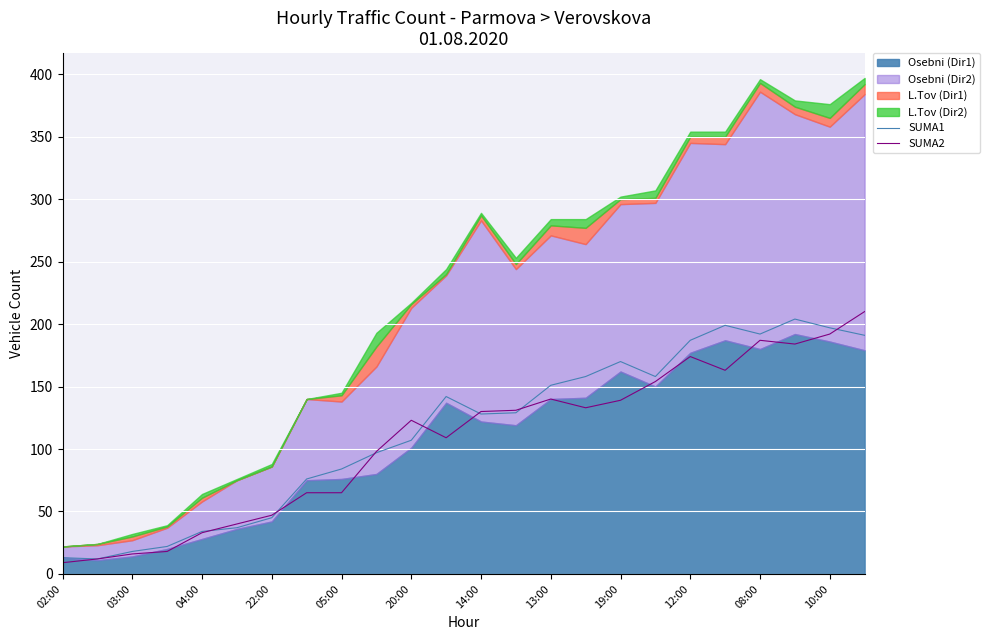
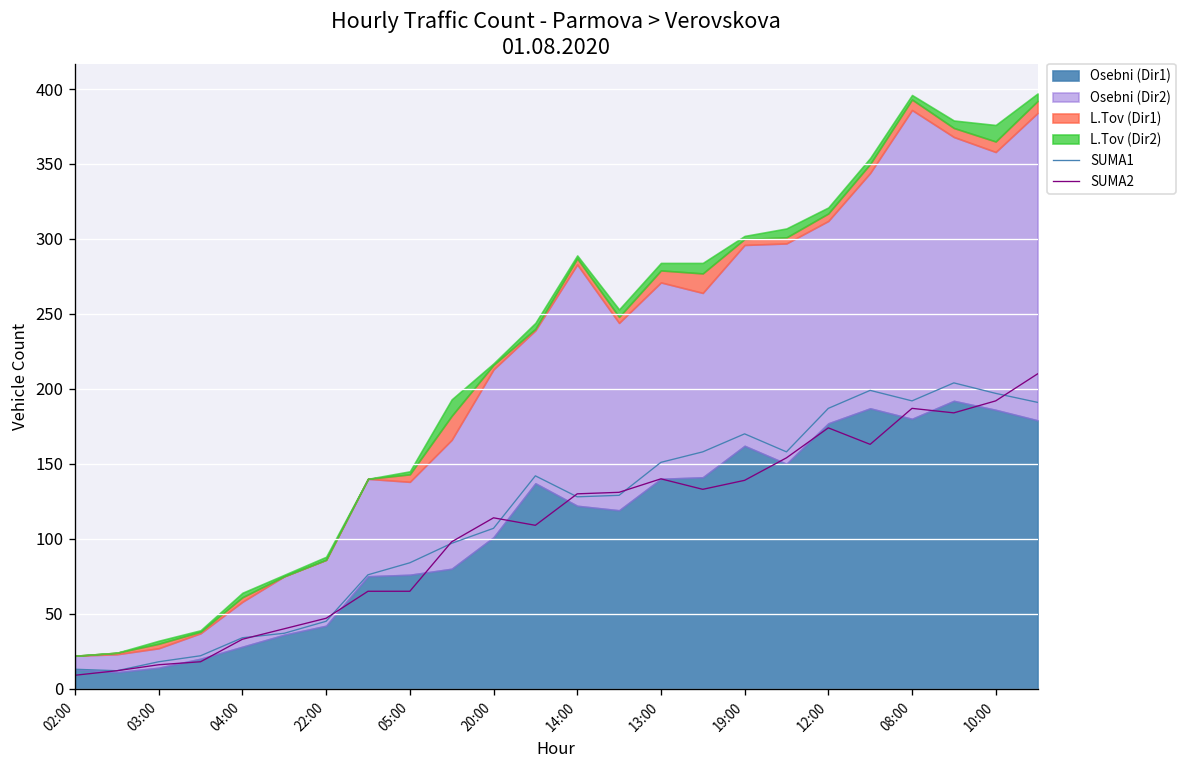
SUMA2, 20:00: 123 -> 114
Osebni (Dir2), 12:00: 168 -> 135
